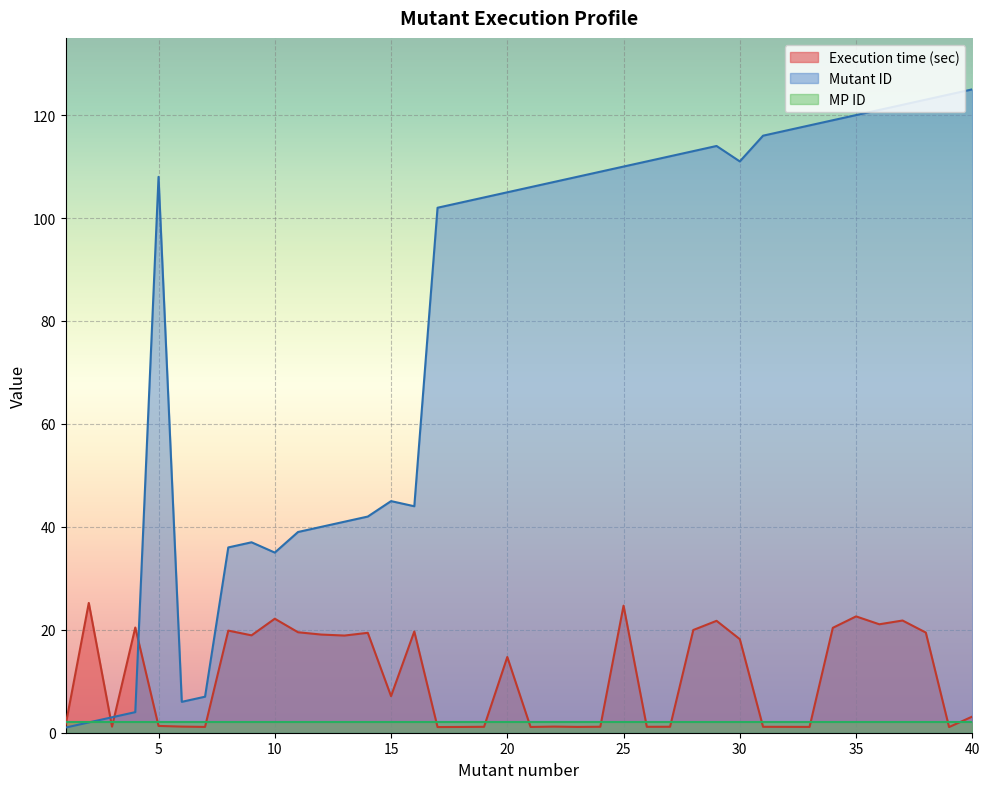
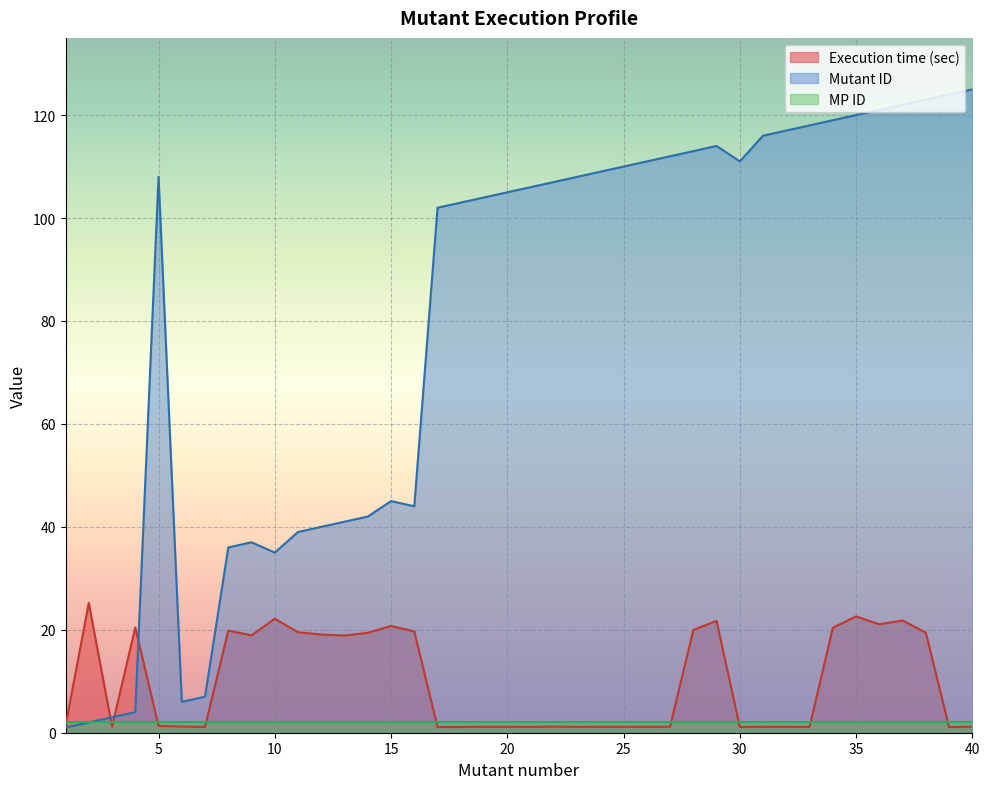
Execution time (sec), 15: 7 -> 21
Execution time (sec), 20: 15 -> 1
Execution time (sec), 25: 25 -> 1
Execution time (sec), 30: 18 -> 1
Execution time (sec), 40: 3 -> 1
